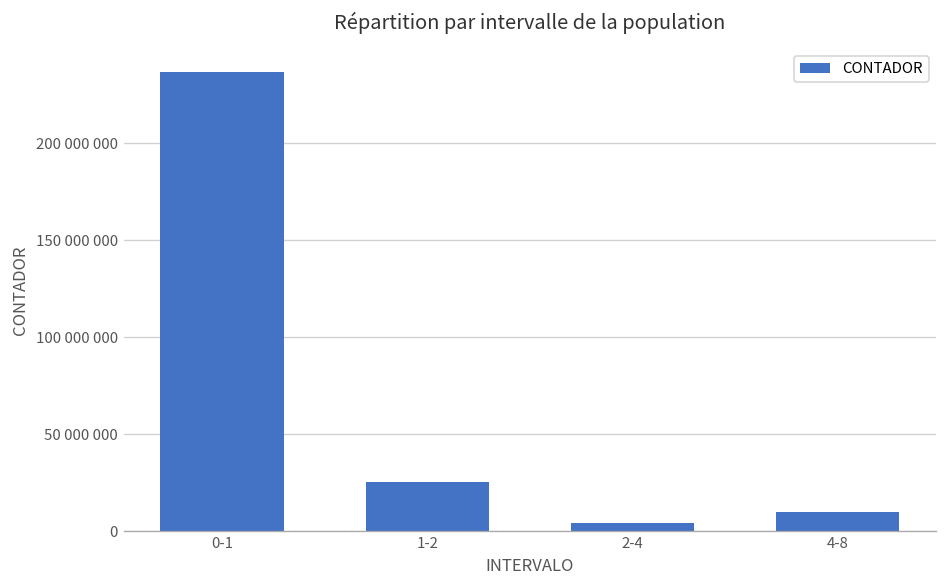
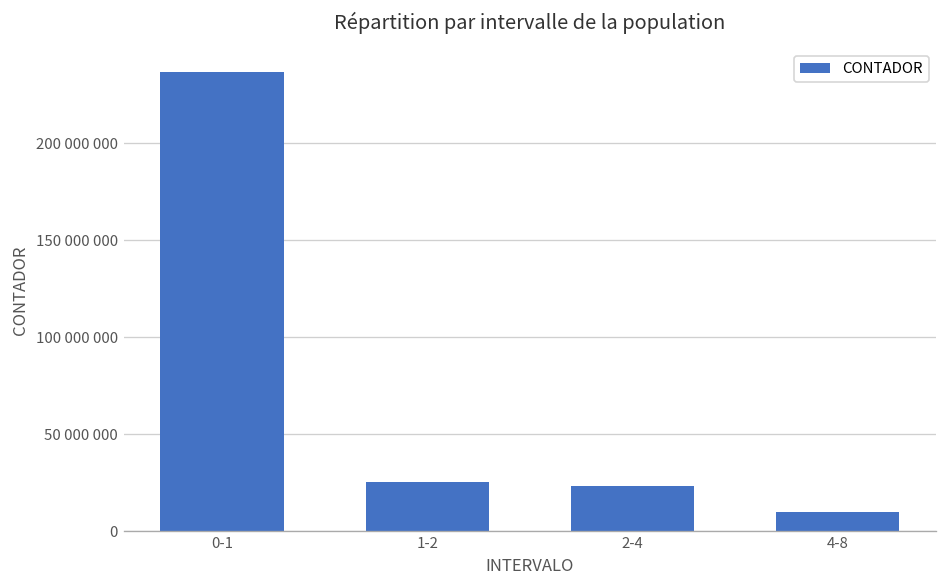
2-4: 4000000 -> 23000000
